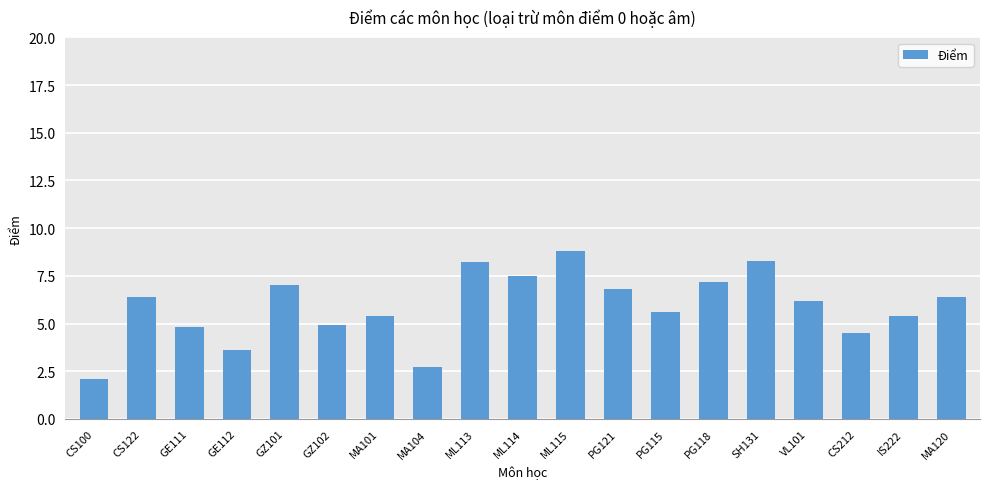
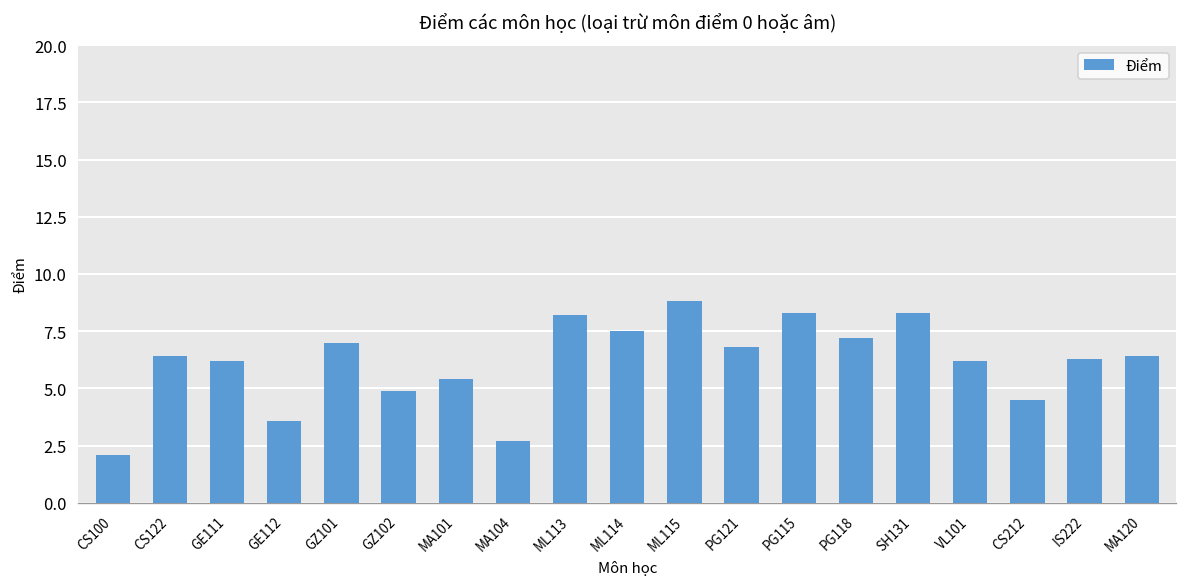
GE111: 4.8 -> 6.2
PG115: 5.6 -> 8.3
IS222: 5.4 -> 6.3
